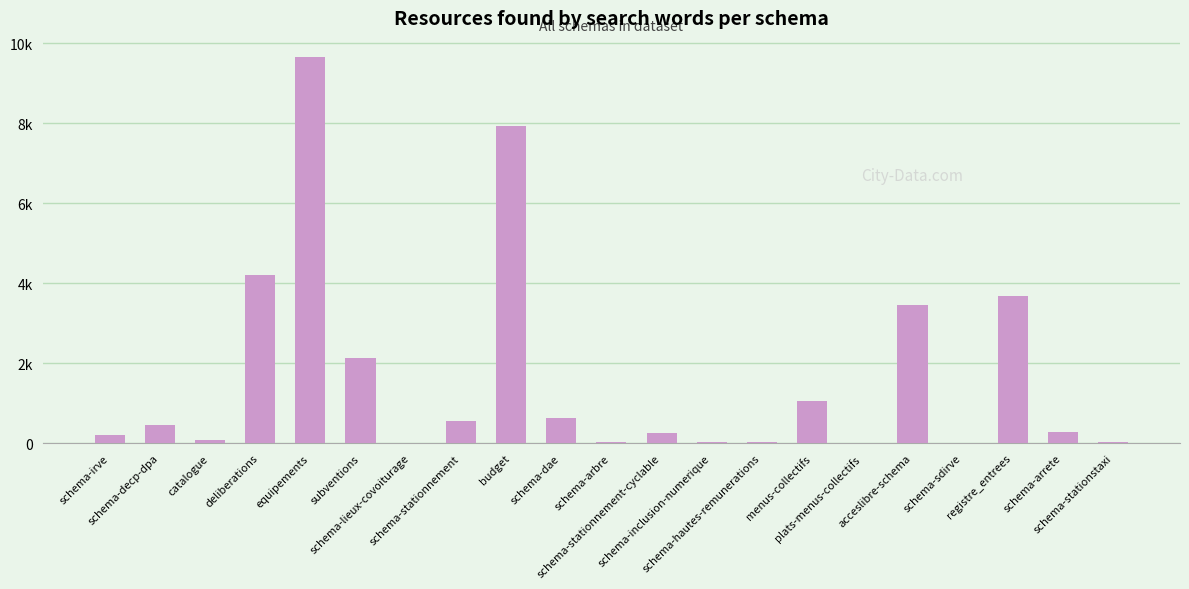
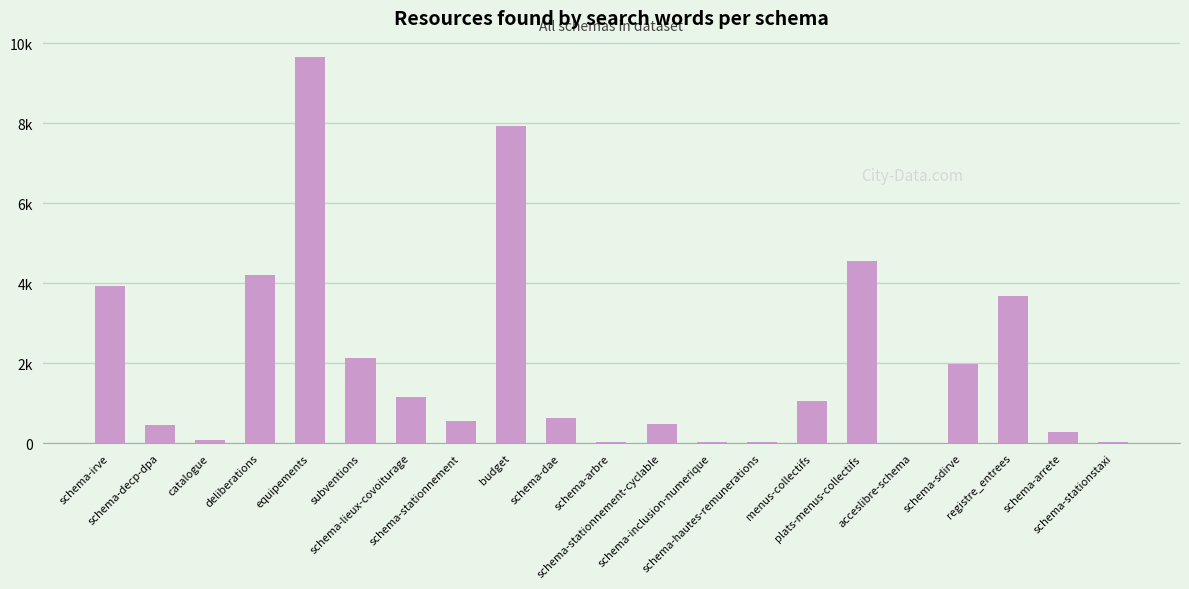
schema-irve: 200 -> 3900
schema-lieux-covoiturage: 0 -> 1200
schema-stationnement-cyclable: 200 -> 500
plats-menus-collectifs: 0 -> 4600
acceslibre-schema: 3500 -> 0
schema-sdirve: 0 -> 2000
